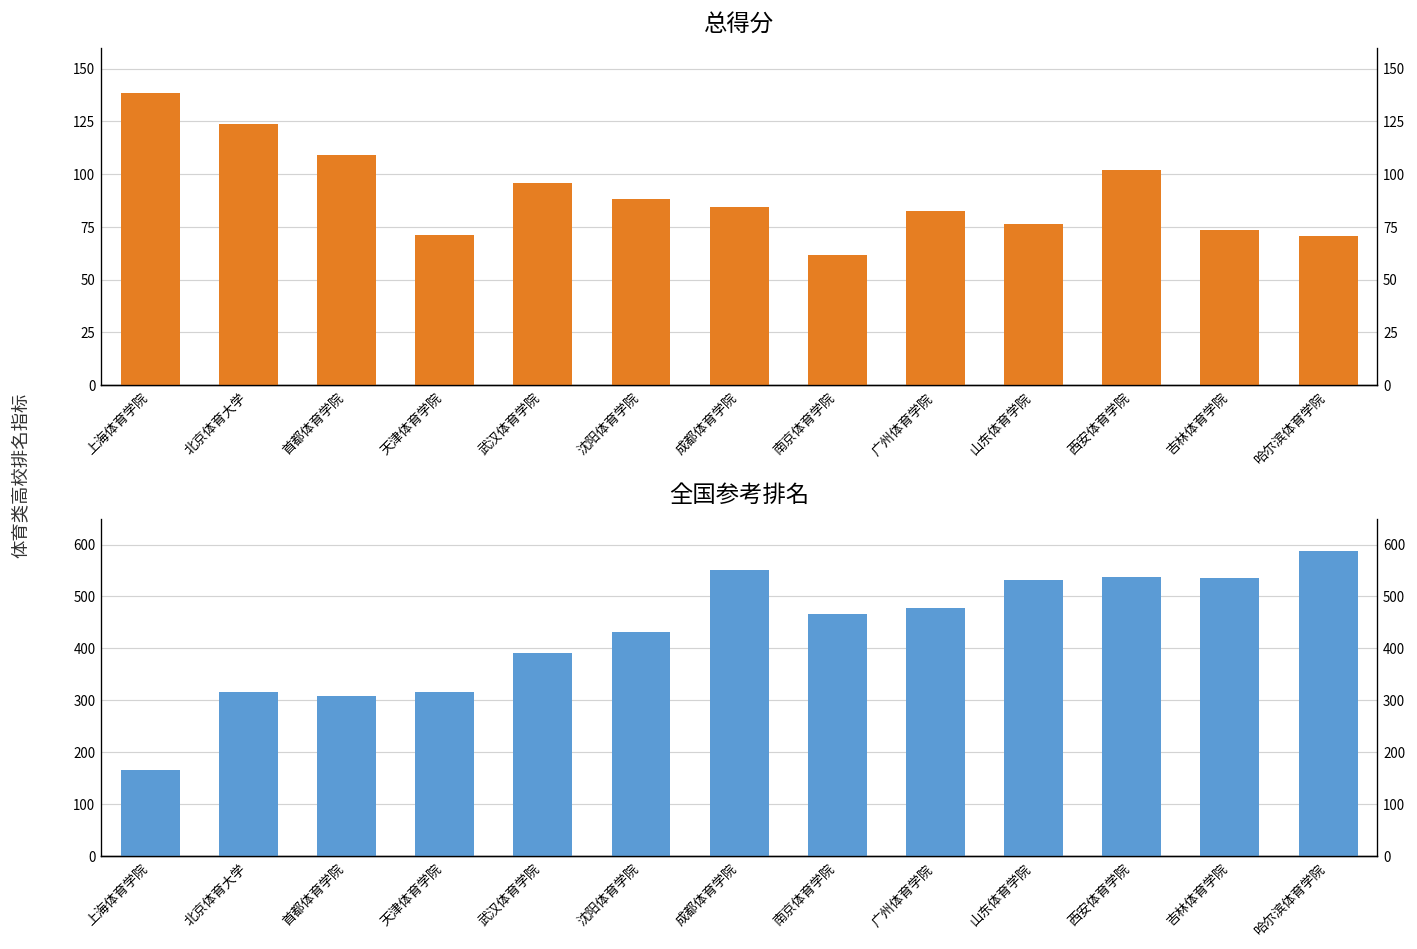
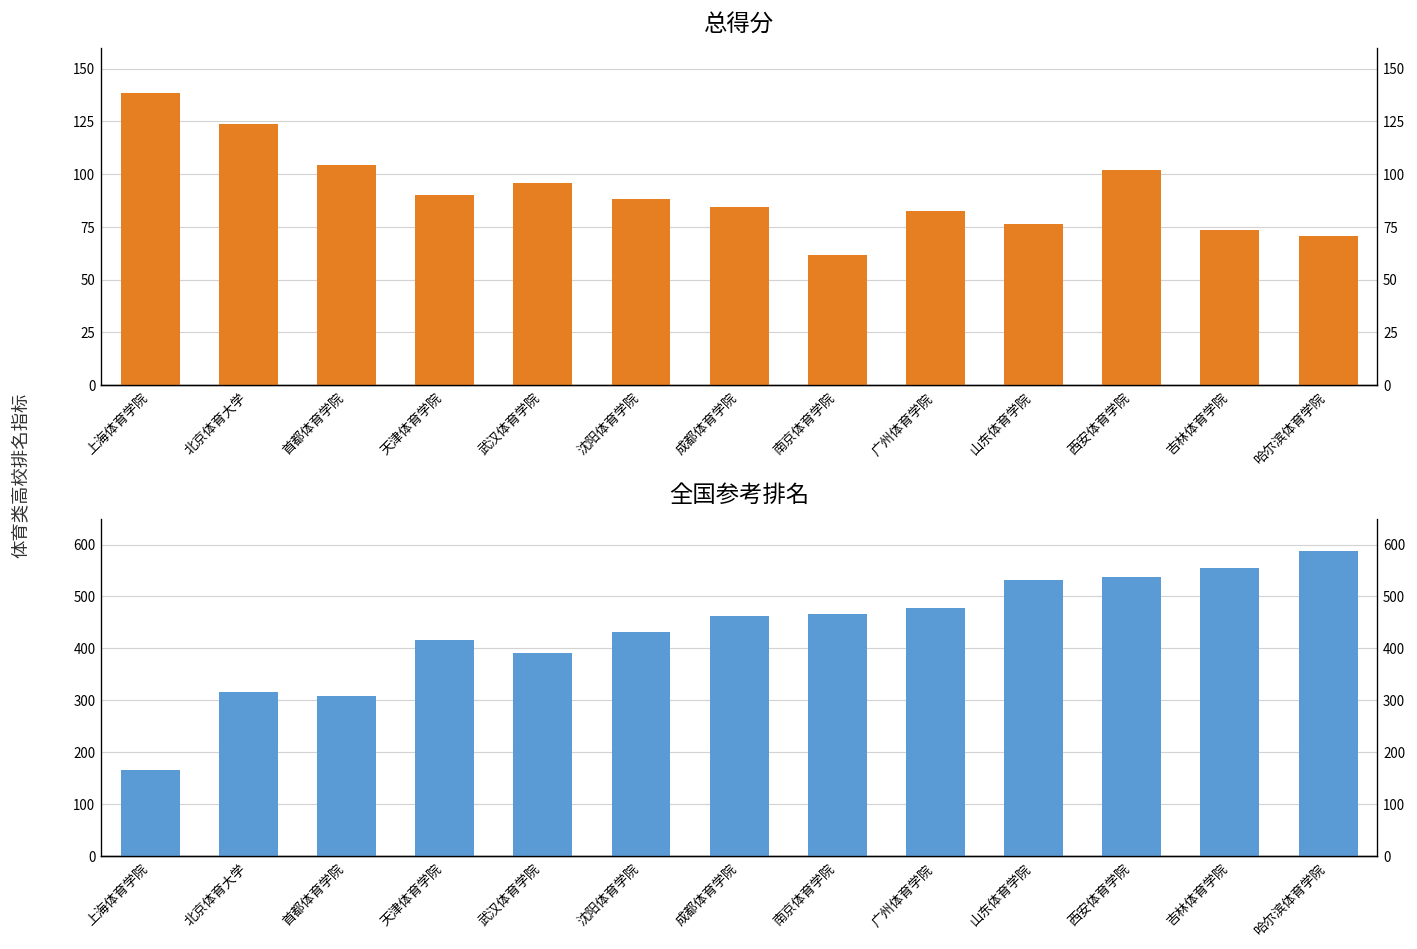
总得分, 首都体育学院: 109 -> 104
总得分, 天津体育学院: 71 -> 90
全国参考排名, 天津体育学院: 320 -> 420
全国参考排名, 成都体育学院: 550 -> 460
全国参考排名, 吉林体育学院: 540 -> 560
